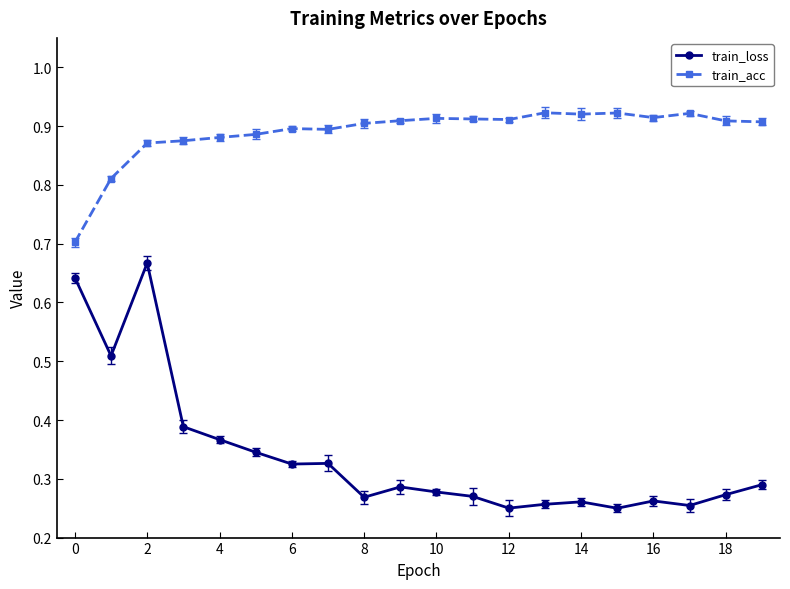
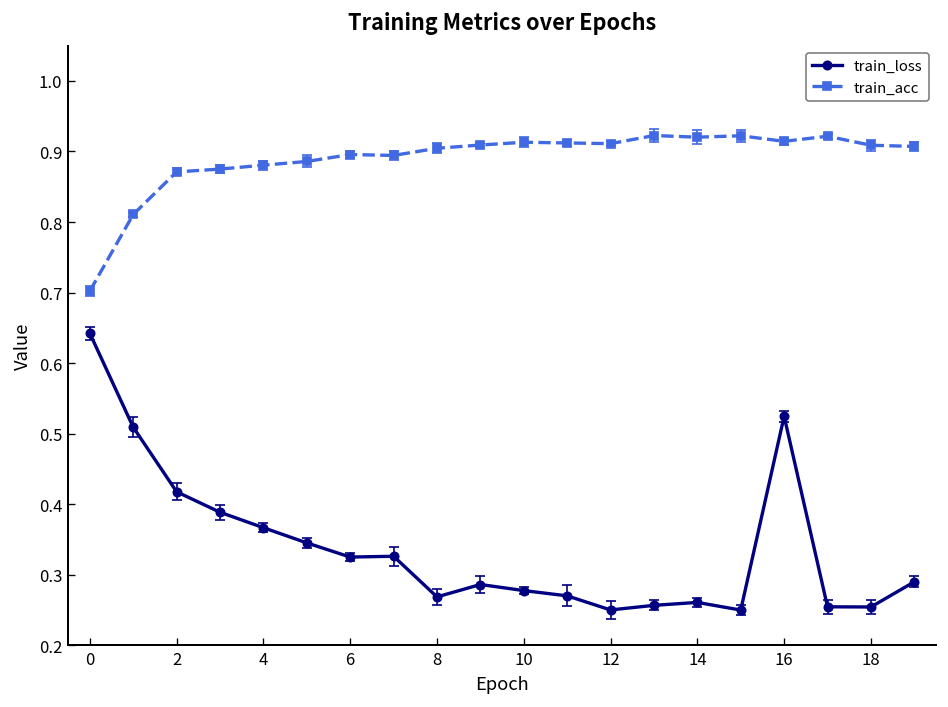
train_loss, 2: 0.67 -> 0.42
train_loss, 16: 0.26 -> 0.52
train_loss, 18: 0.27 -> 0.25
